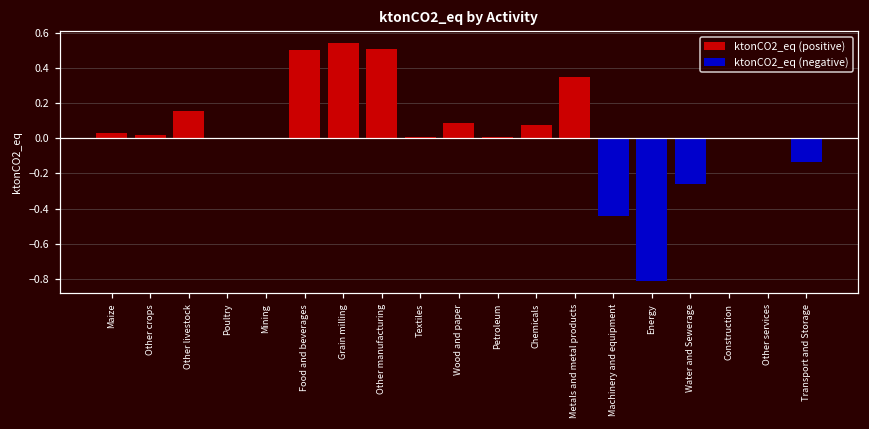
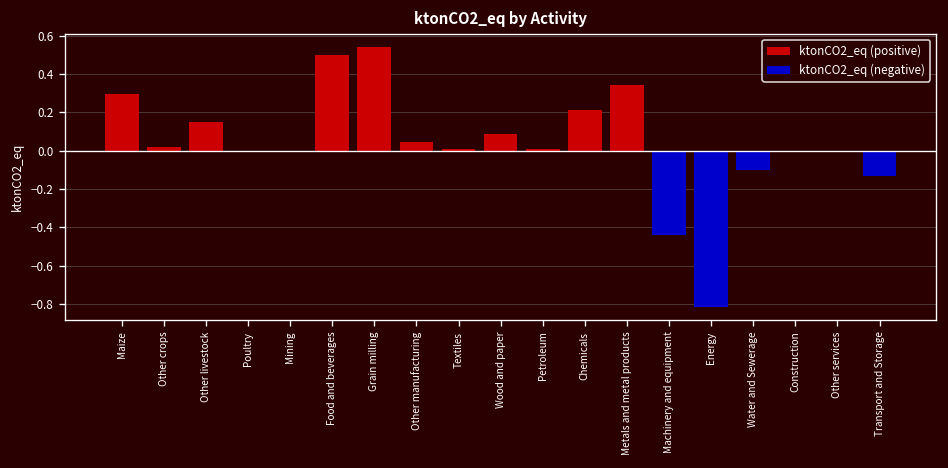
ktonCO2_eq (positive), Maize: 0.03 -> 0.30
ktonCO2_eq (positive), Other manufacturing: 0.51 -> 0.05
ktonCO2_eq (positive), Chemicals: 0.07 -> 0.21
ktonCO2_eq (negative), Water and Sewerage: -0.26 -> -0.10
